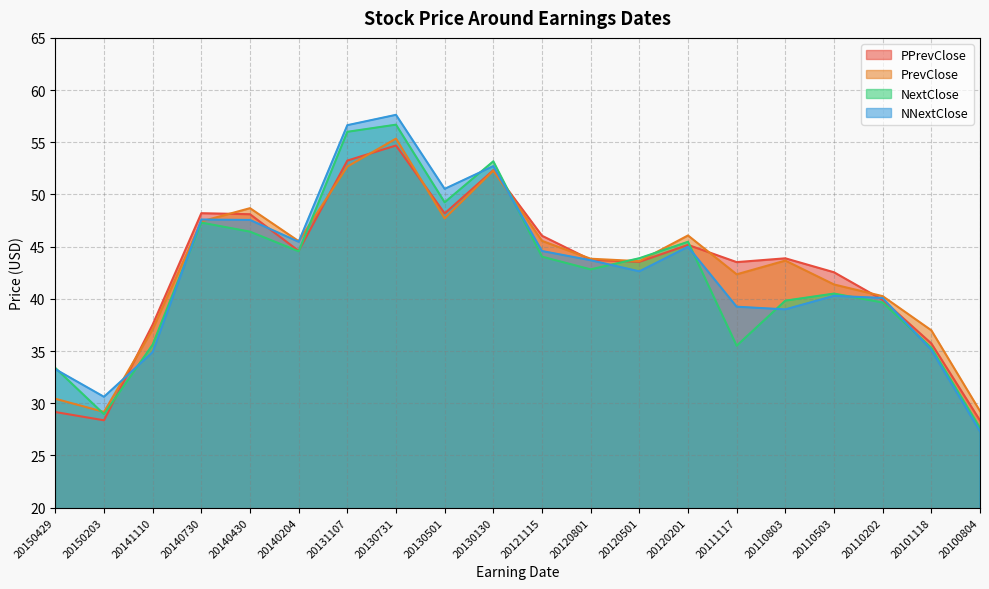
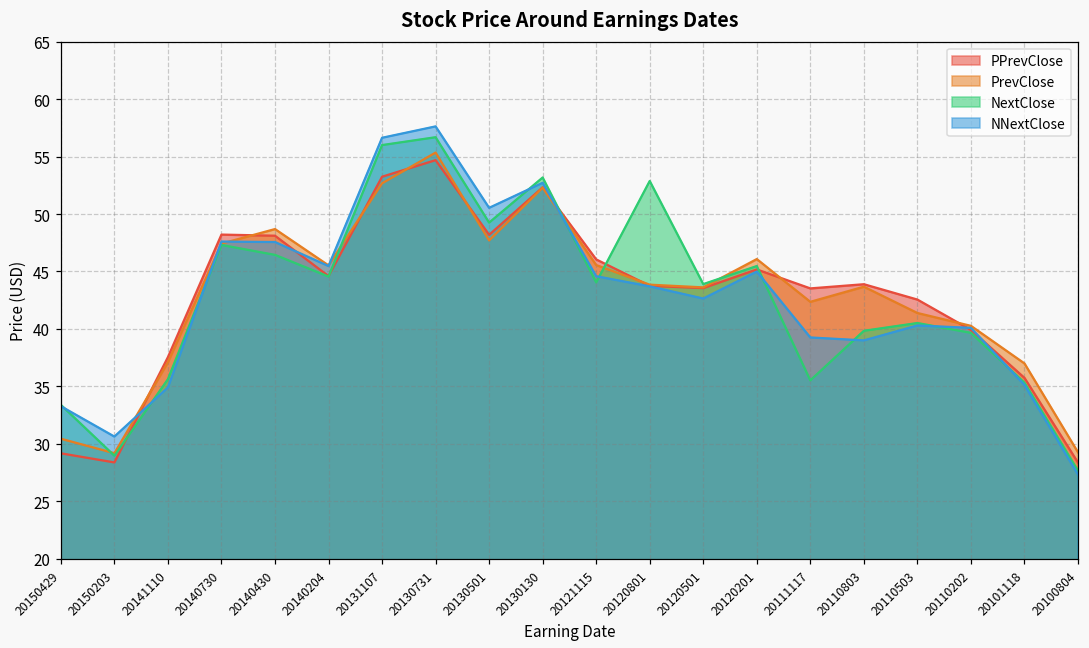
NextClose, 20120801: 42.8 -> 52.9
